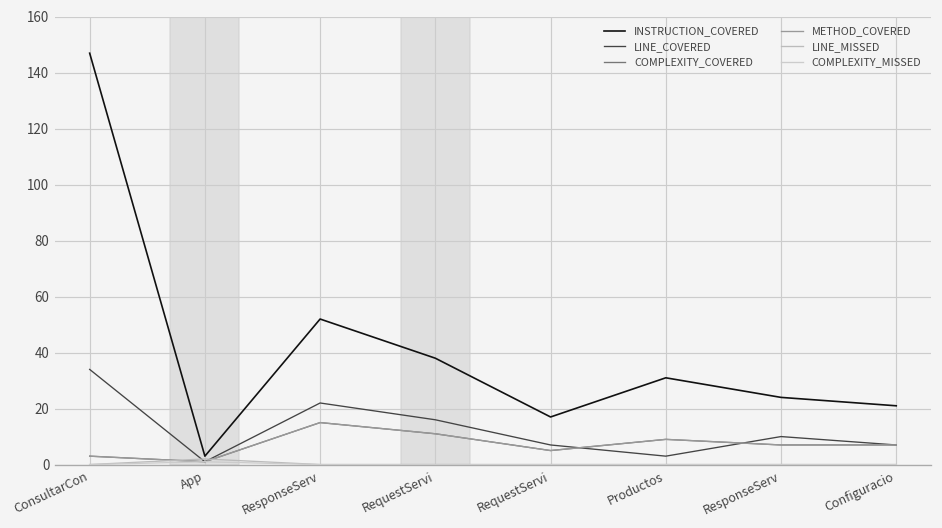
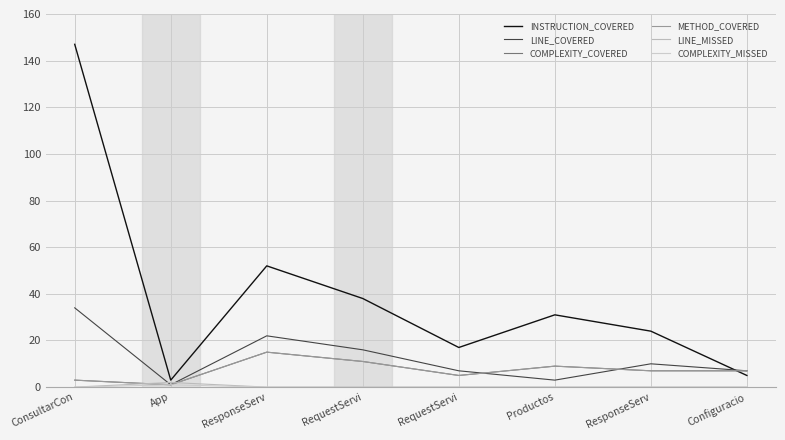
INSTRUCTION_COVERED, Configuracio: 21 -> 5
